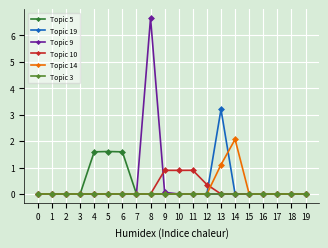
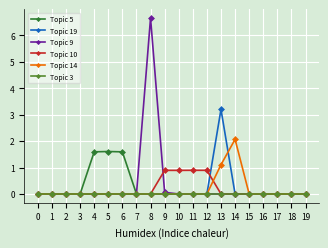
Topic 10, 12: 0.4 -> 0.9
